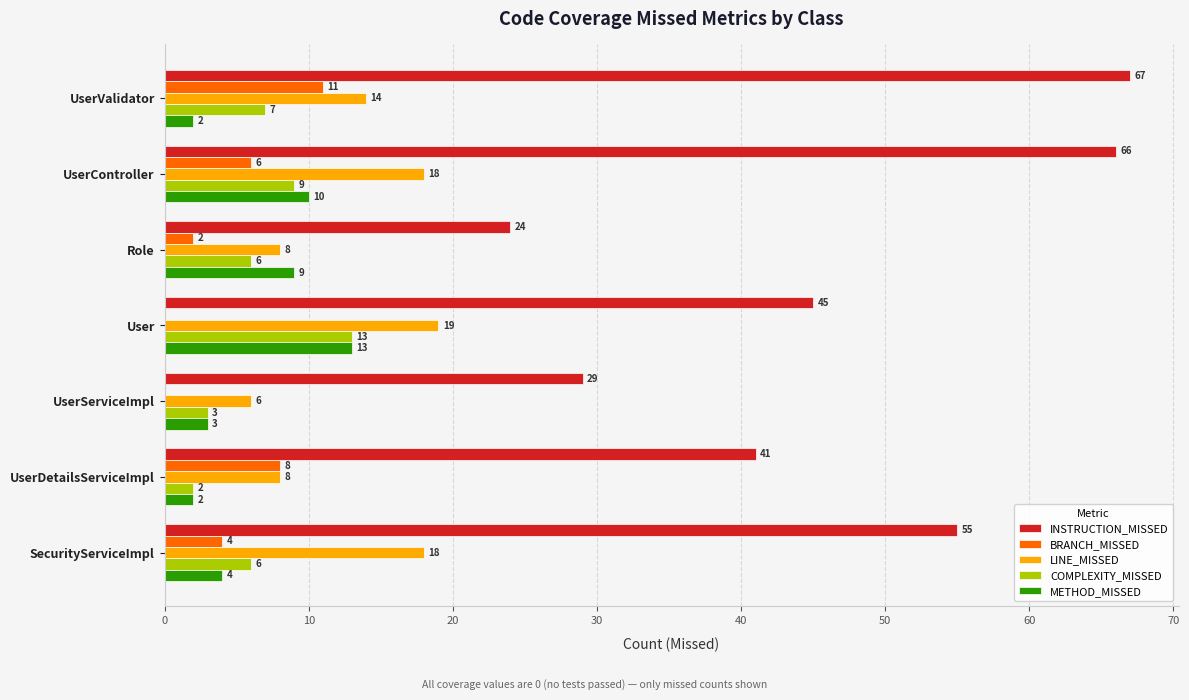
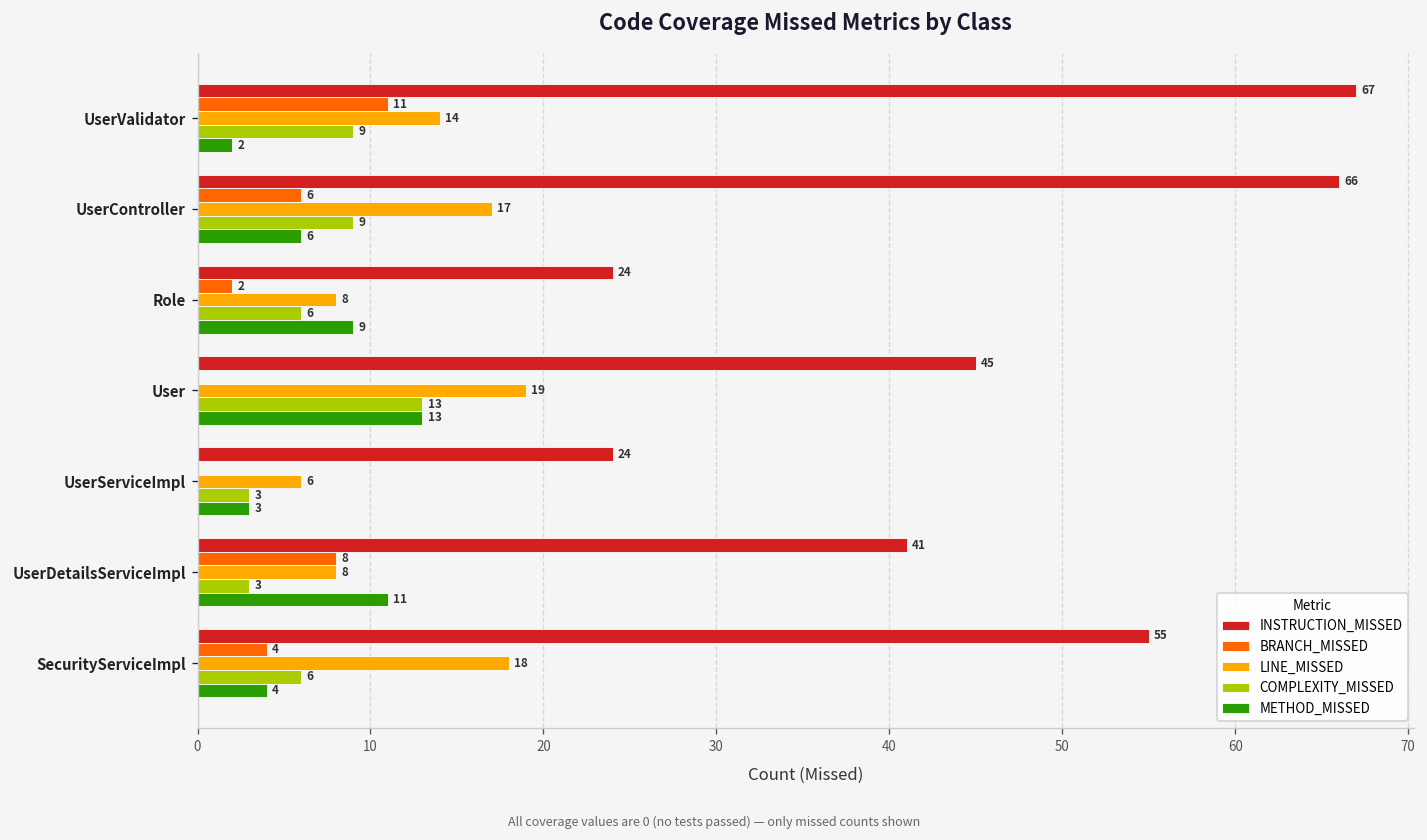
COMPLEXITY_MISSED, UserValidator: 7 -> 9
LINE_MISSED, UserController: 18 -> 17
METHOD_MISSED, UserController: 10 -> 6
INSTRUCTION_MISSED, UserServiceImpl: 29 -> 24
COMPLEXITY_MISSED, UserDetailsServiceImpl: 2 -> 3
METHOD_MISSED, UserDetailsServiceImpl: 2 -> 11
